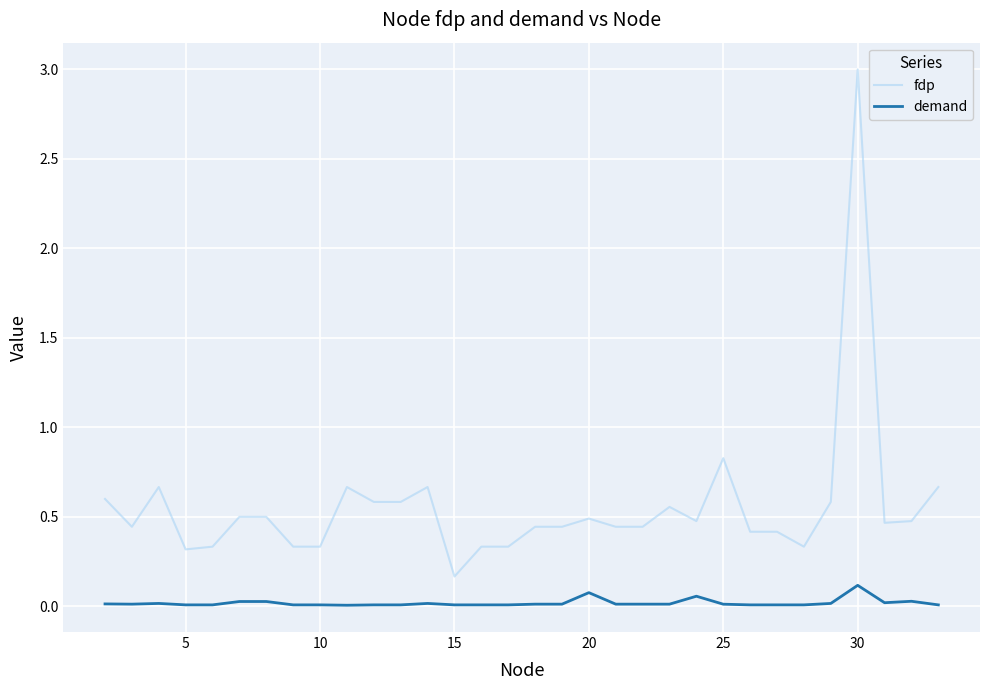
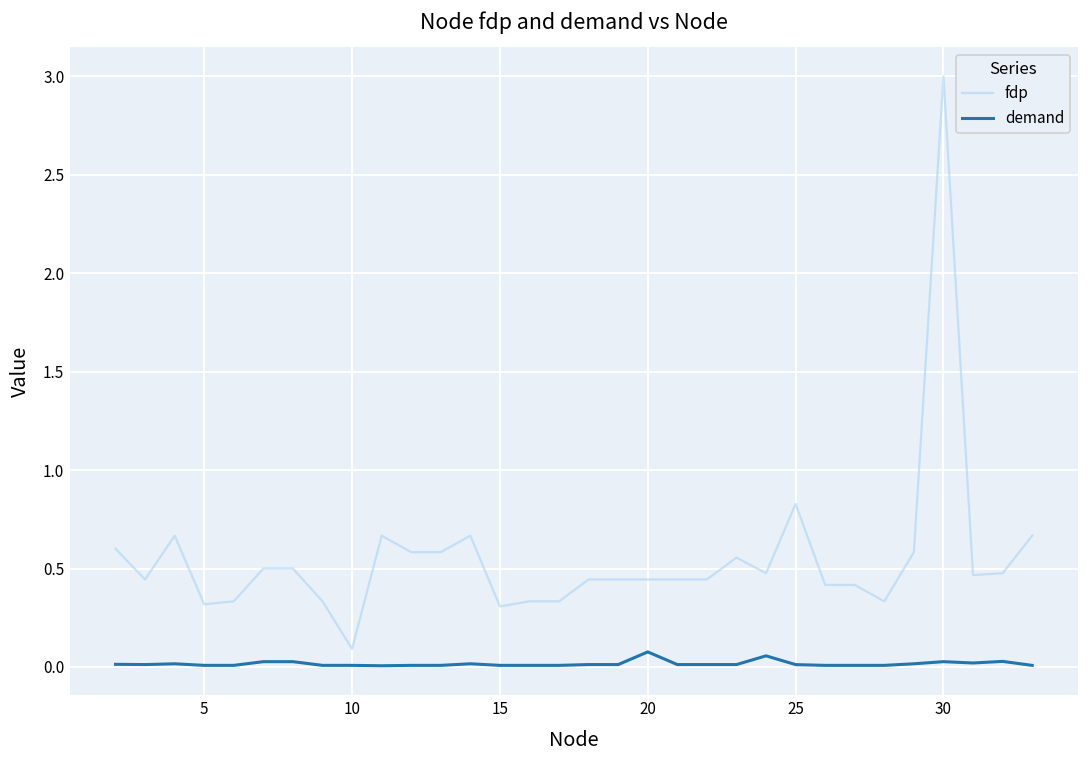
fdp, 10: 0.33 -> 0.09
fdp, 15: 0.17 -> 0.31
fdp, 20: 0.49 -> 0.44
demand, 30: 0.12 -> 0.03
